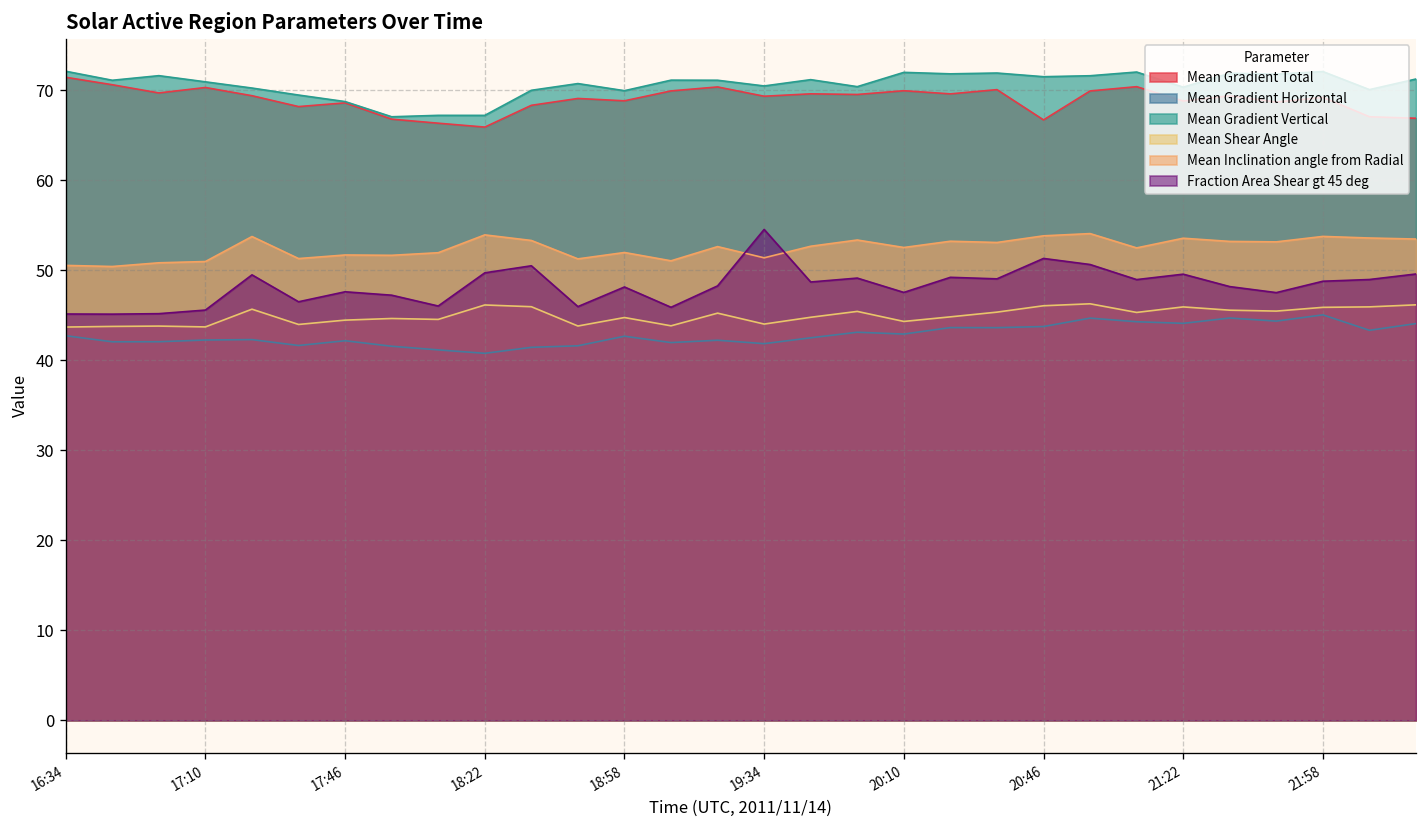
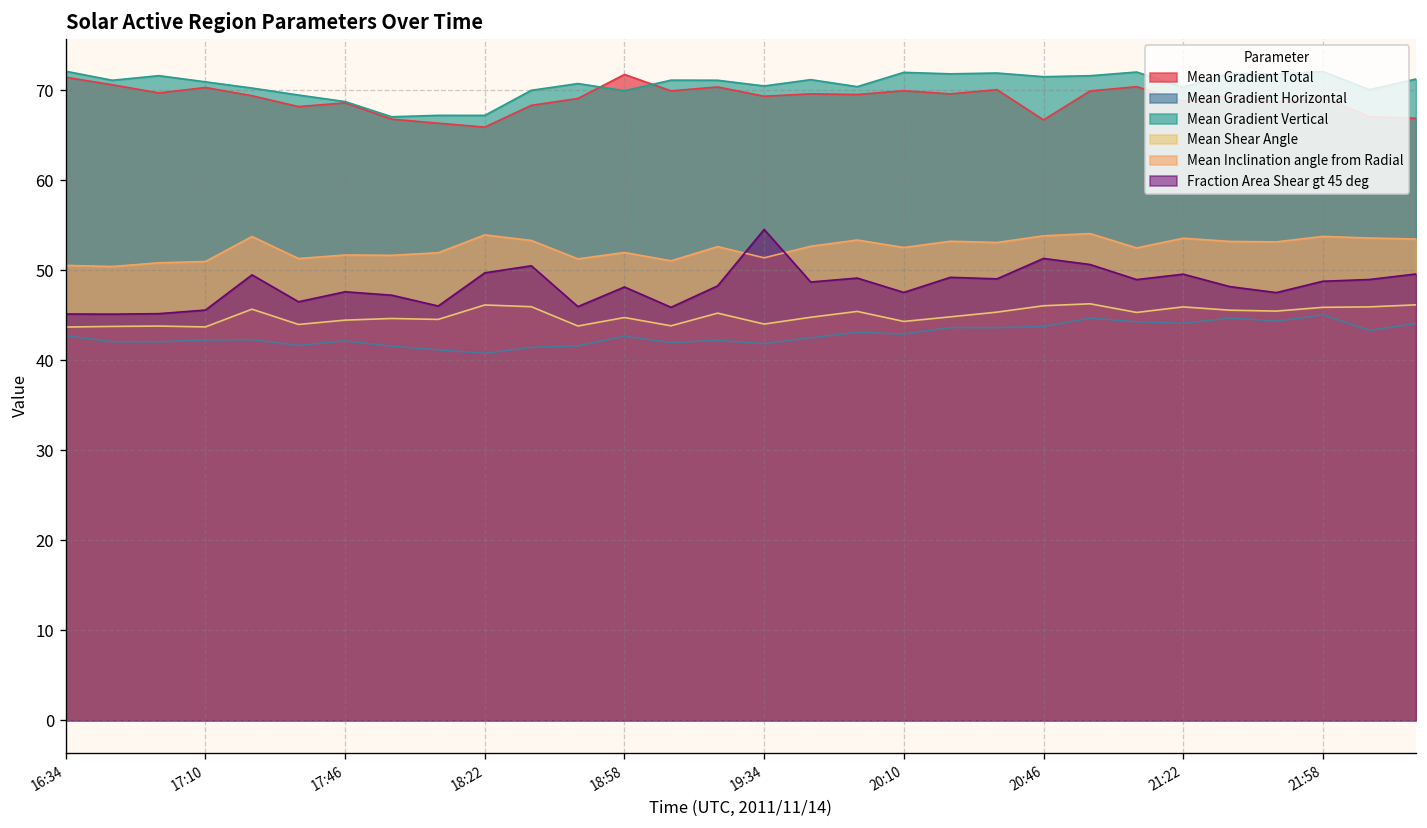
Mean Gradient Total, 18:58: 69 -> 72
